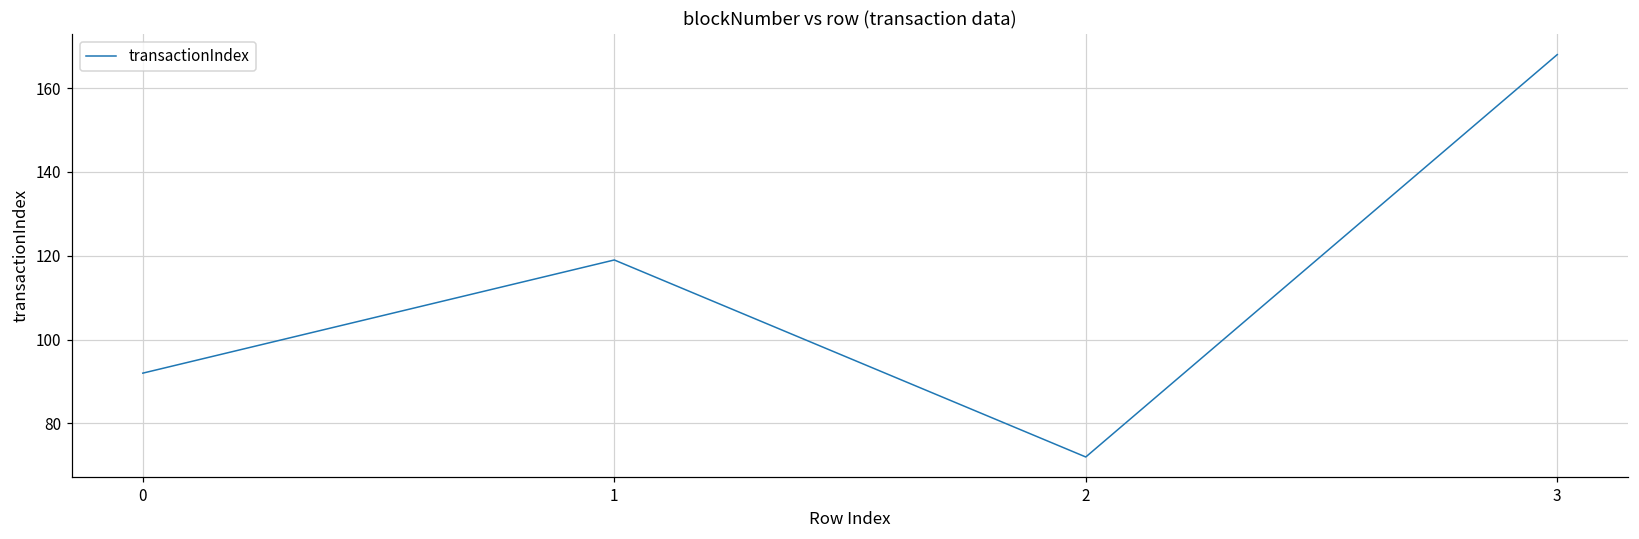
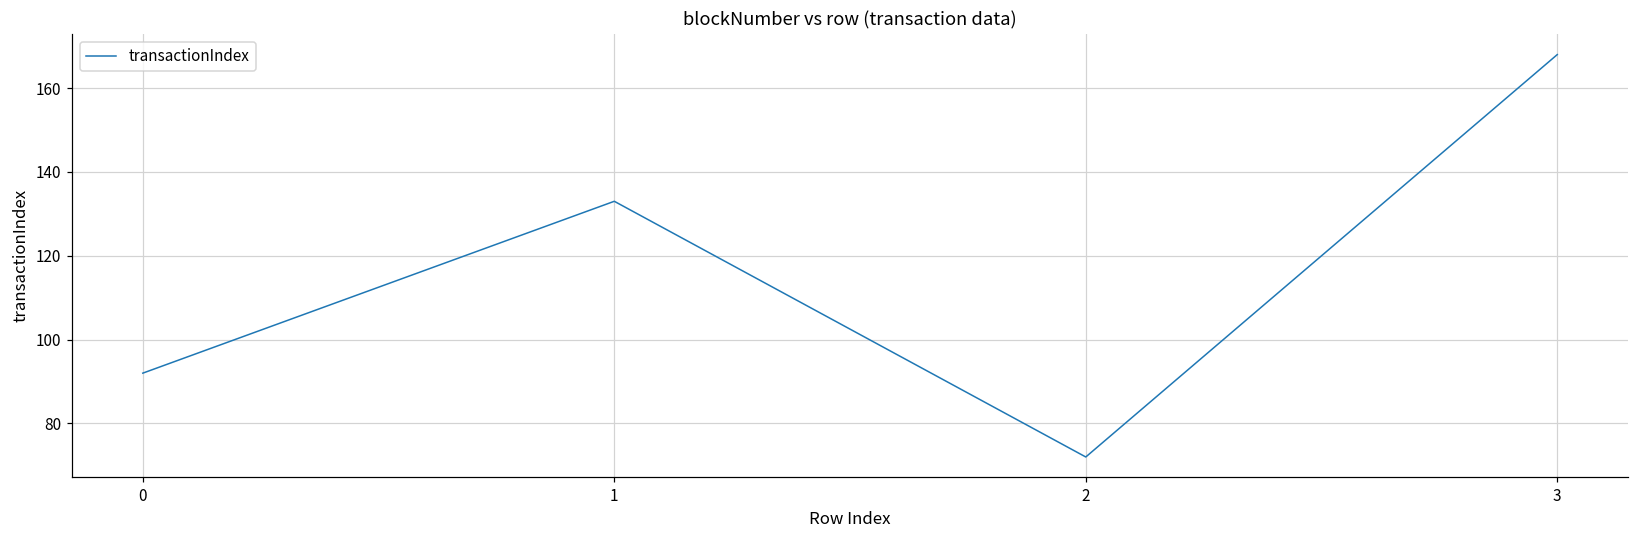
1: 119 -> 133
